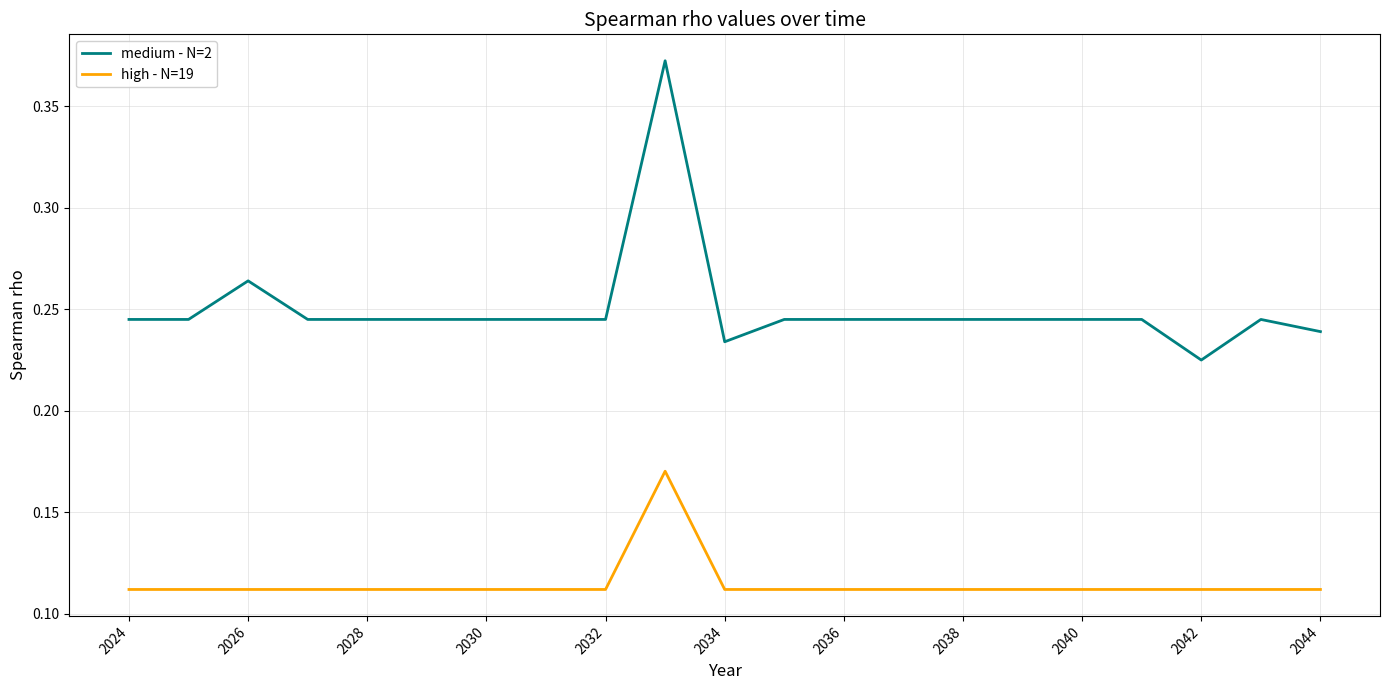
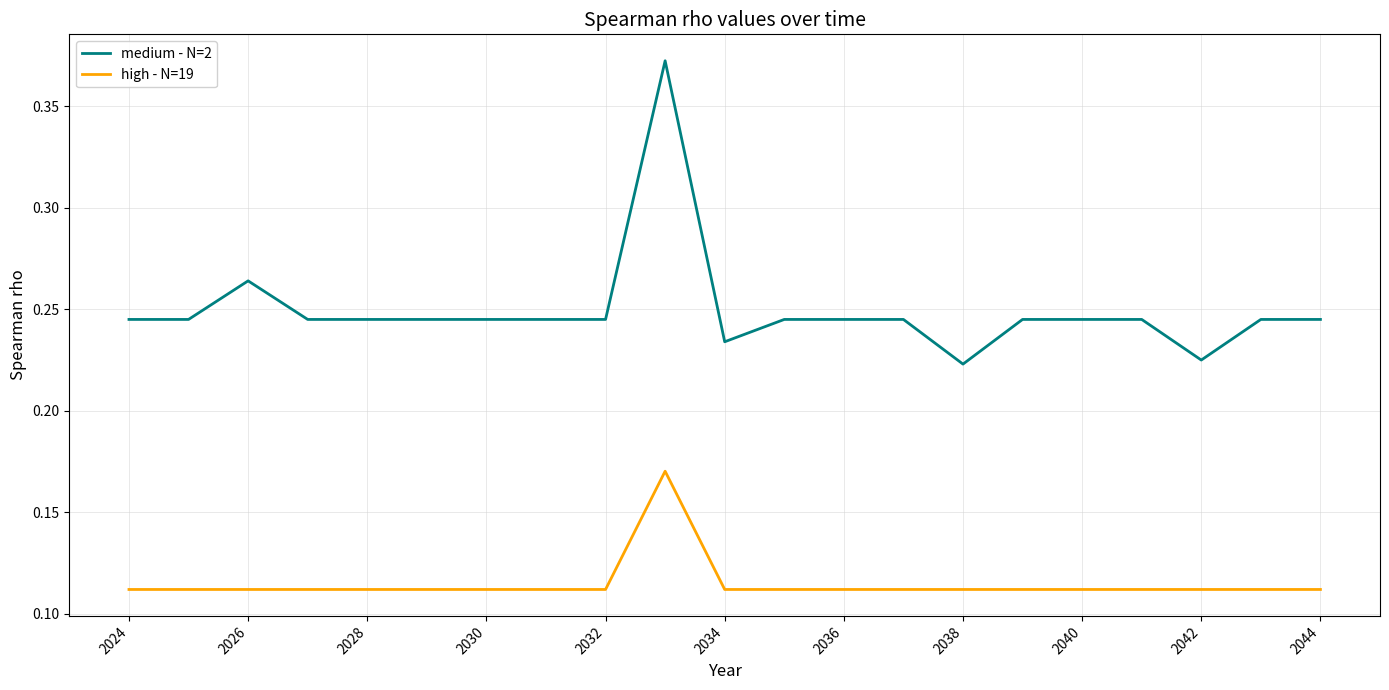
medium - N=2, 2038: 0.245 -> 0.223
medium - N=2, 2044: 0.239 -> 0.245
